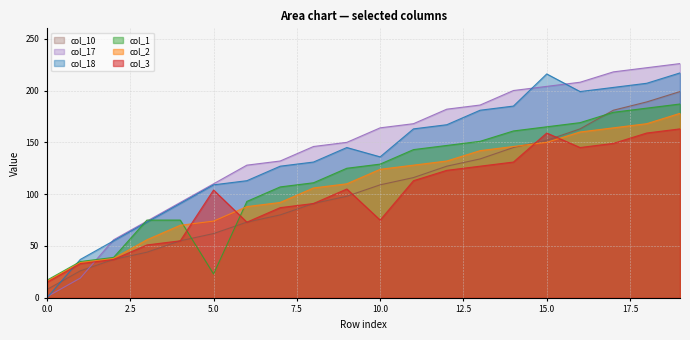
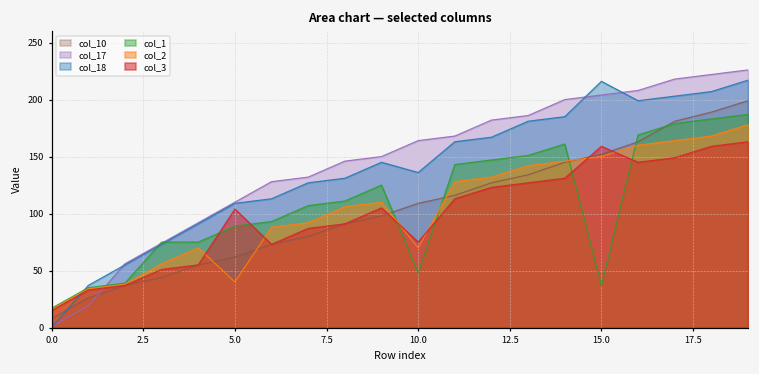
col_1, 5.0: 23 -> 89
col_2, 5.0: 74 -> 40
col_1, 10.0: 129 -> 48
col_2, 10.0: 124 -> 70
col_1, 15.0: 165 -> 37
